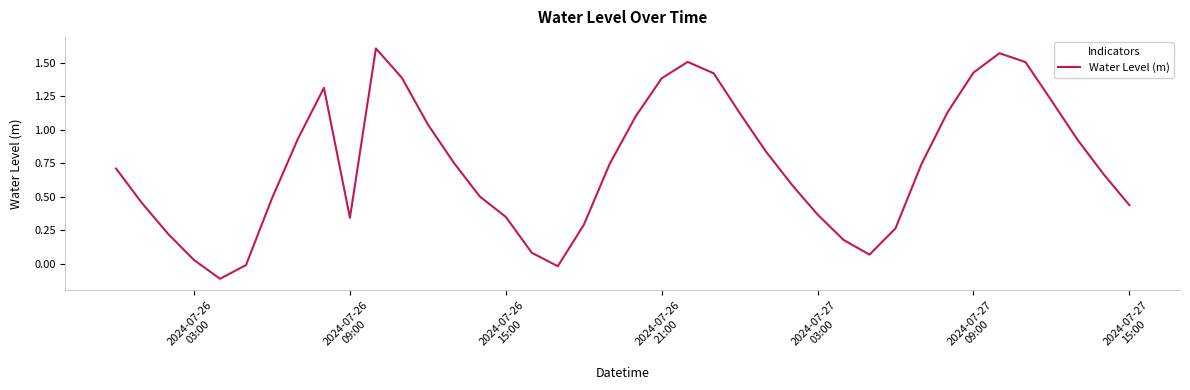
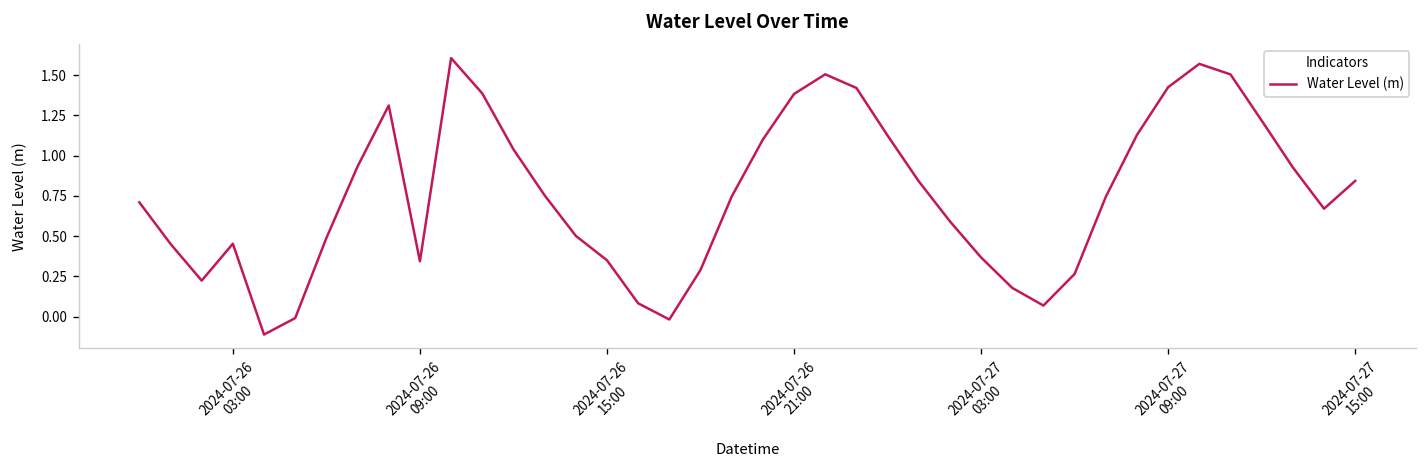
2024-07-26 03:00: 0.03 -> 0.45
2024-07-27 15:00: 0.44 -> 0.84
